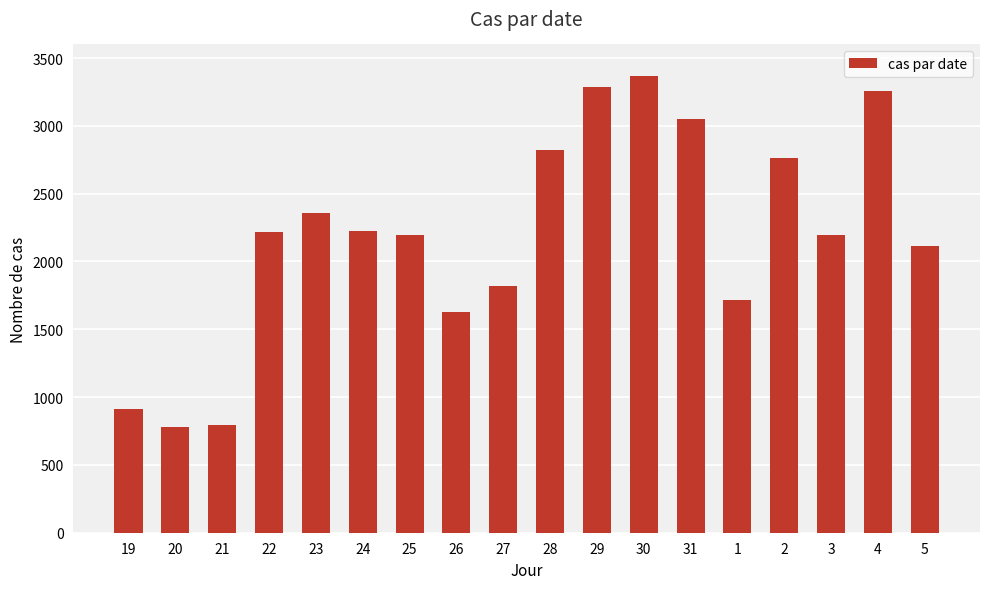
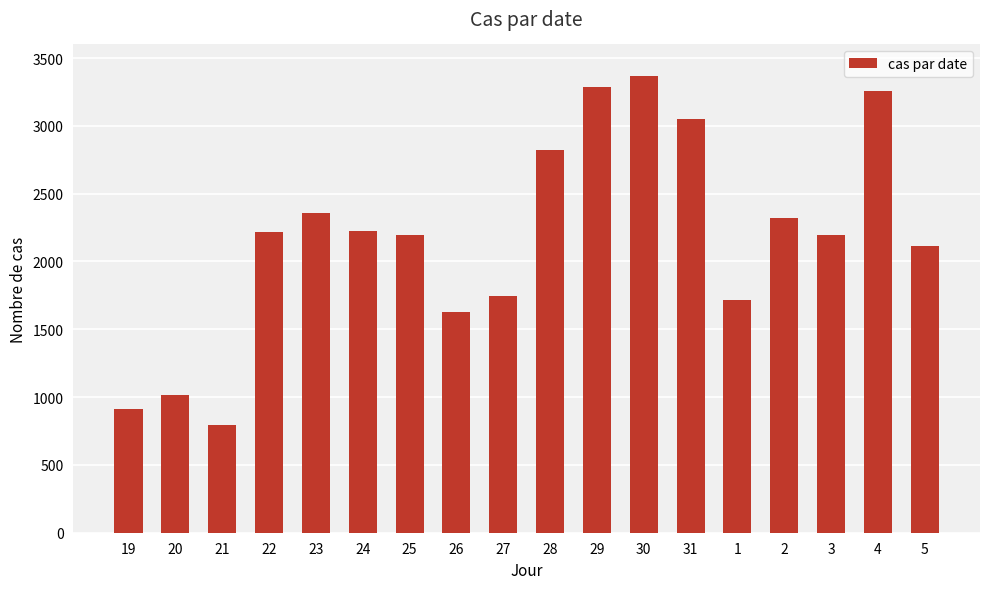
20: 780 -> 1020
27: 1820 -> 1750
2: 2760 -> 2320
